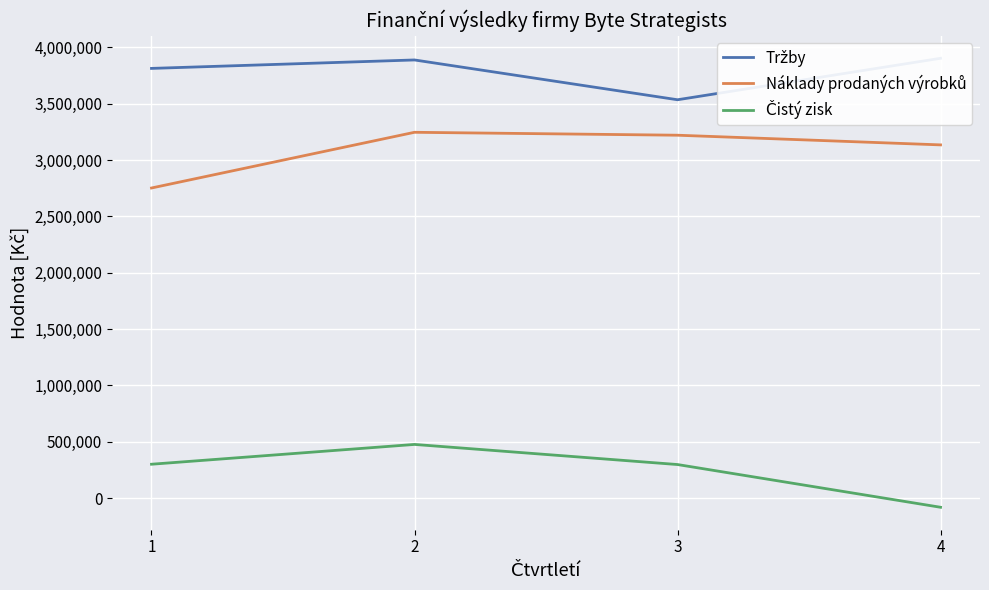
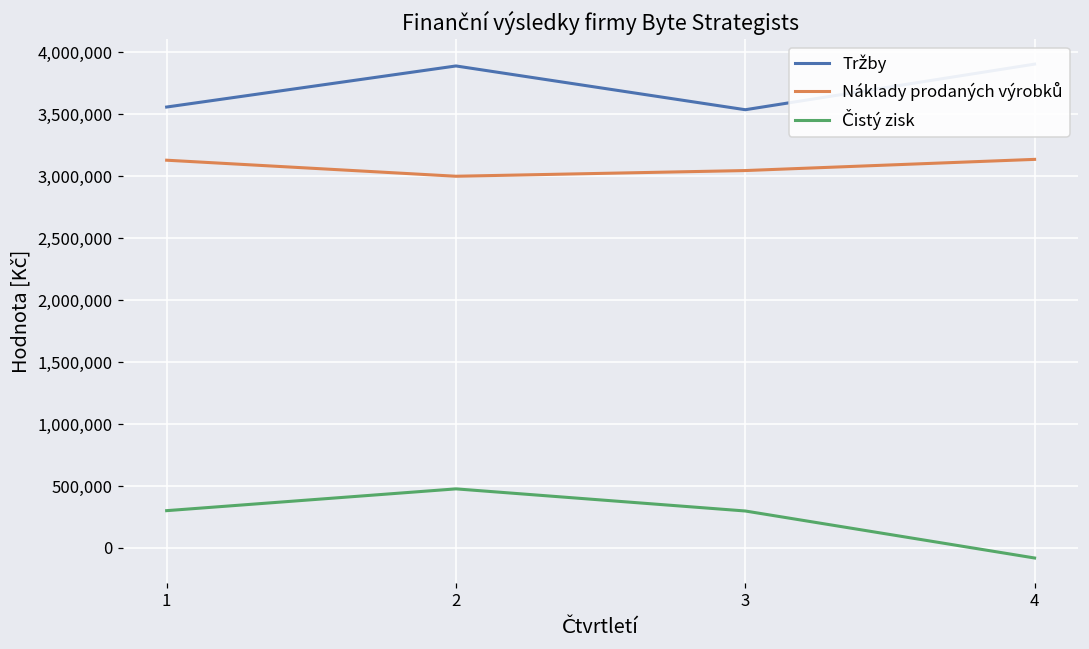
Tržby, 1: 3,810,000 -> 3,560,000
Náklady prodaných výrobků, 1: 2,750,000 -> 3,130,000
Náklady prodaných výrobků, 2: 3,250,000 -> 3,000,000
Náklady prodaných výrobků, 3: 3,220,000 -> 3,040,000
